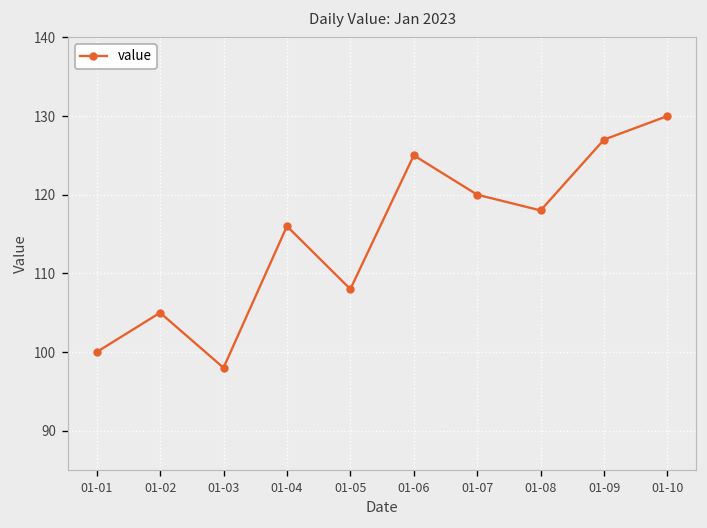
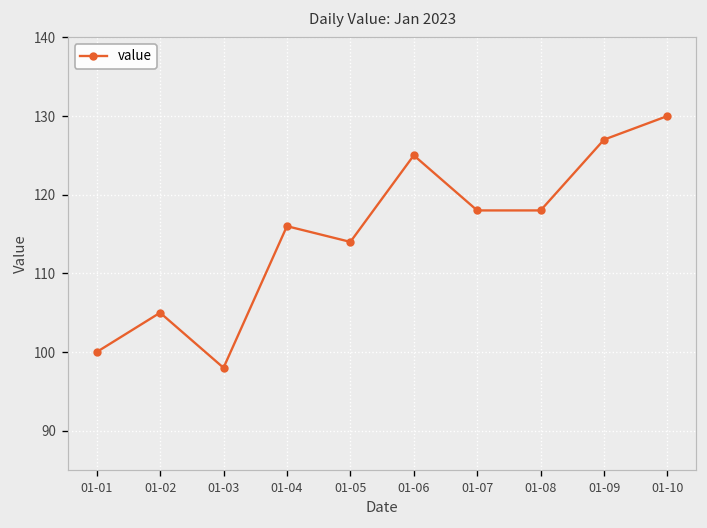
01-05: 108 -> 114
01-07: 120 -> 118
